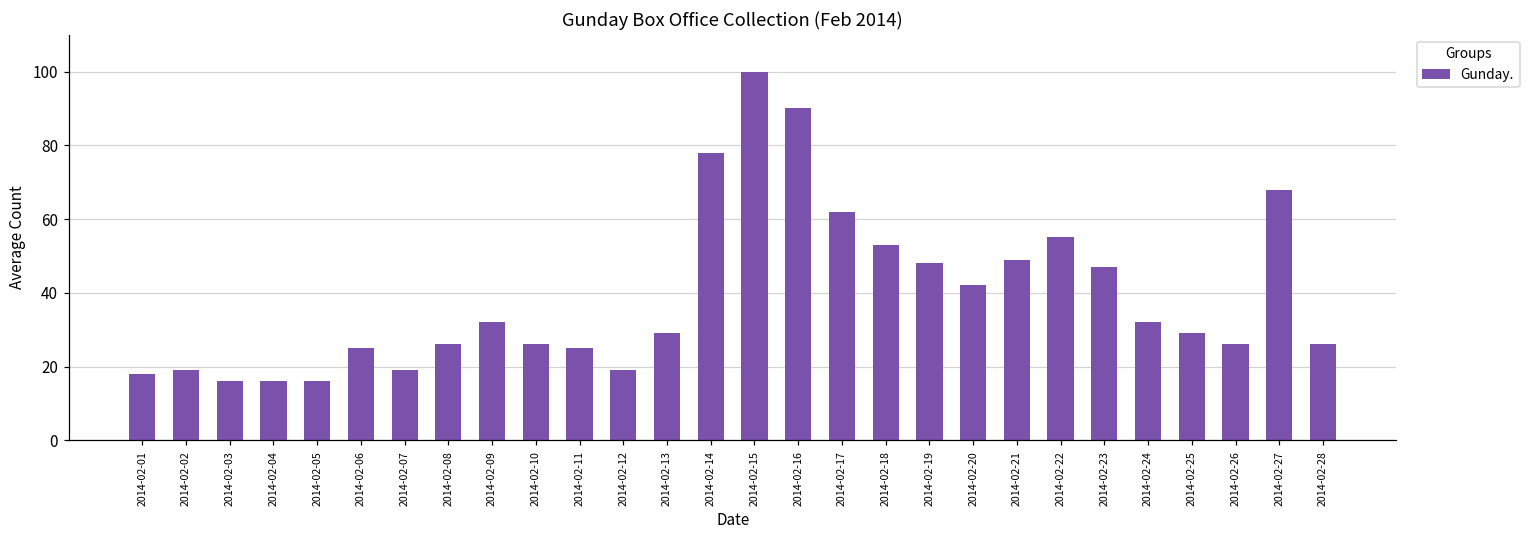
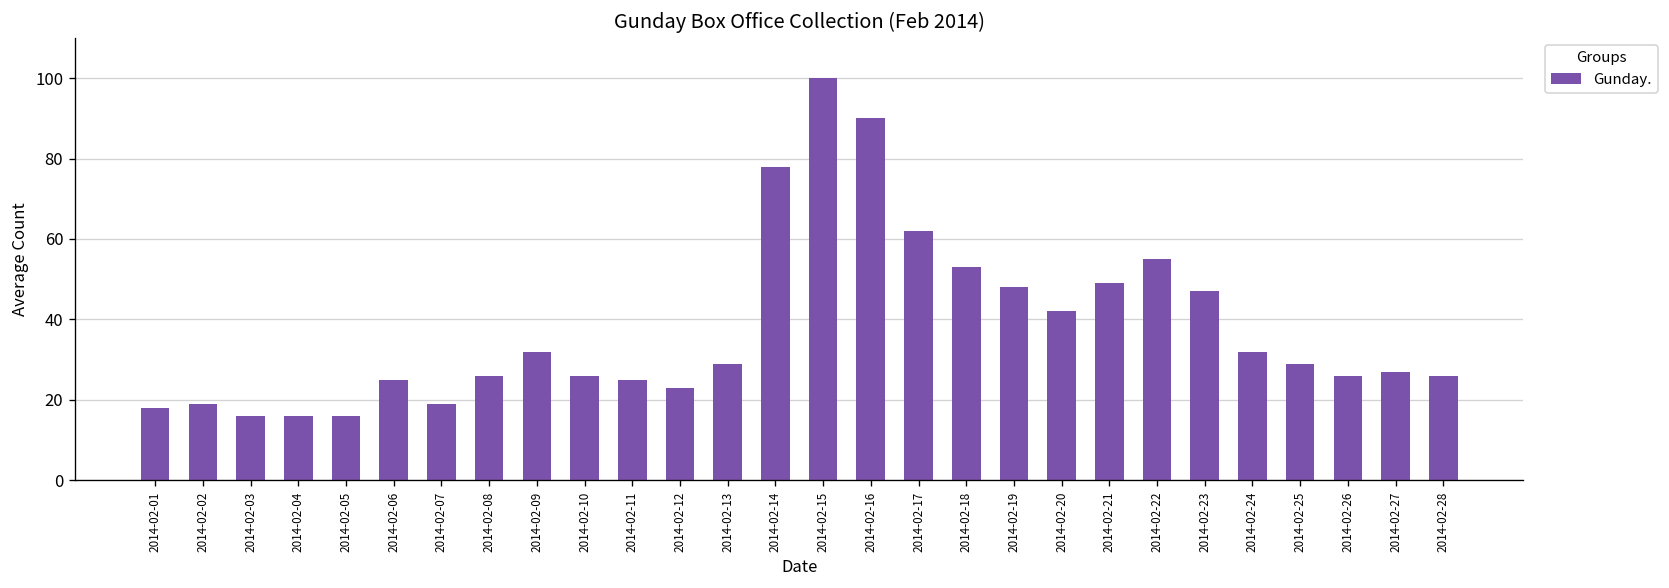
2014-02-12: 19 -> 23
2014-02-27: 68 -> 27
